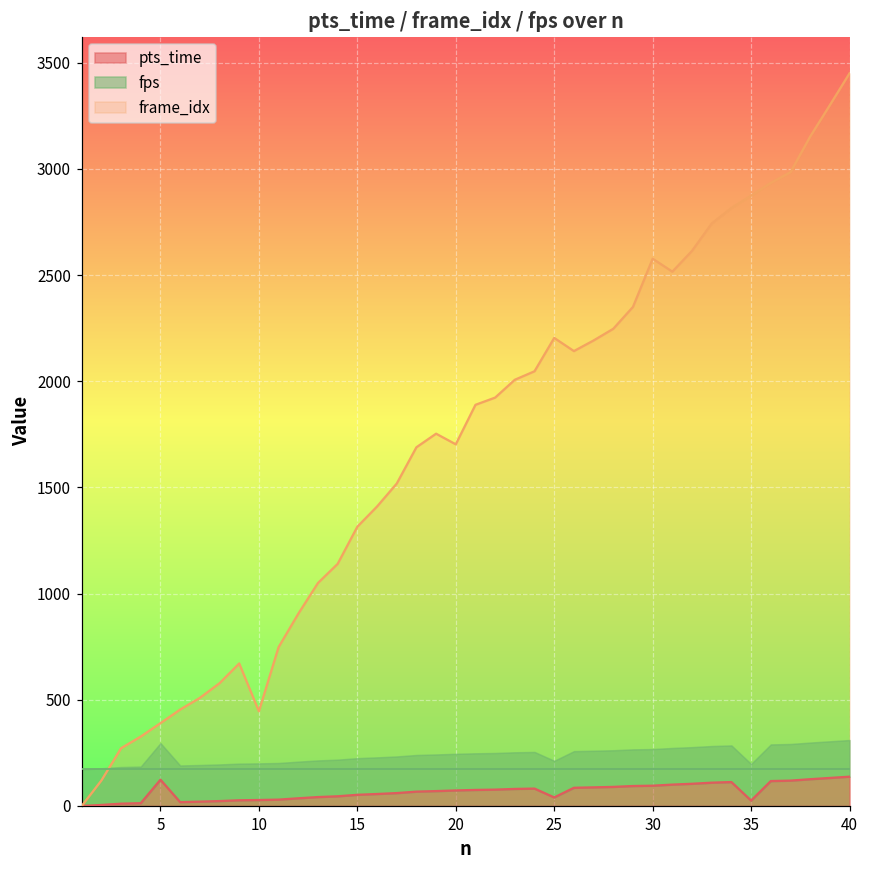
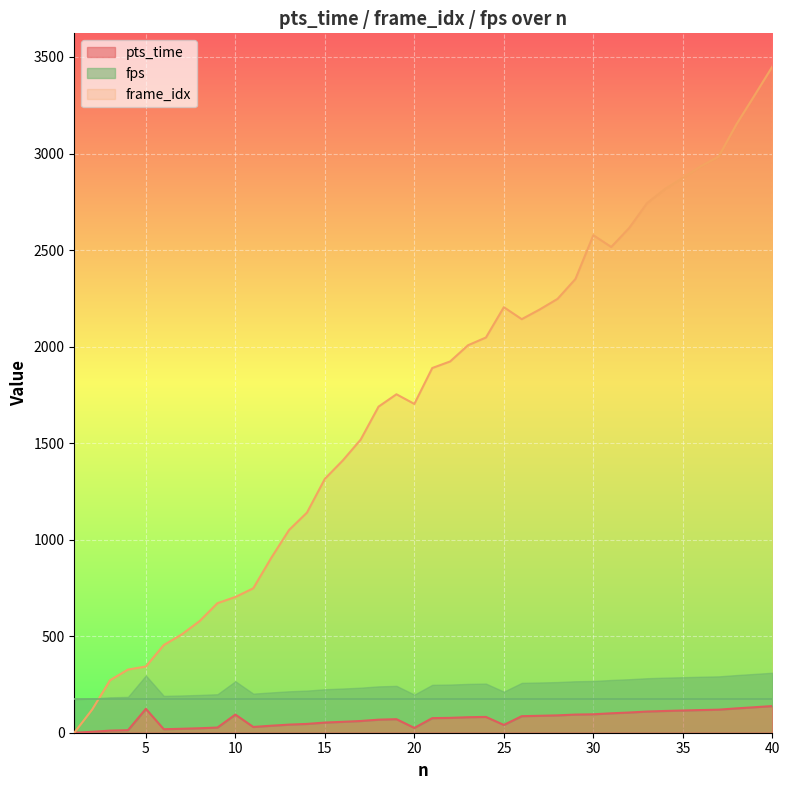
frame_idx, 5: 390 -> 340
pts_time, 10: 30 -> 90
frame_idx, 10: 450 -> 700
pts_time, 20: 70 -> 20
pts_time, 35: 30 -> 110
